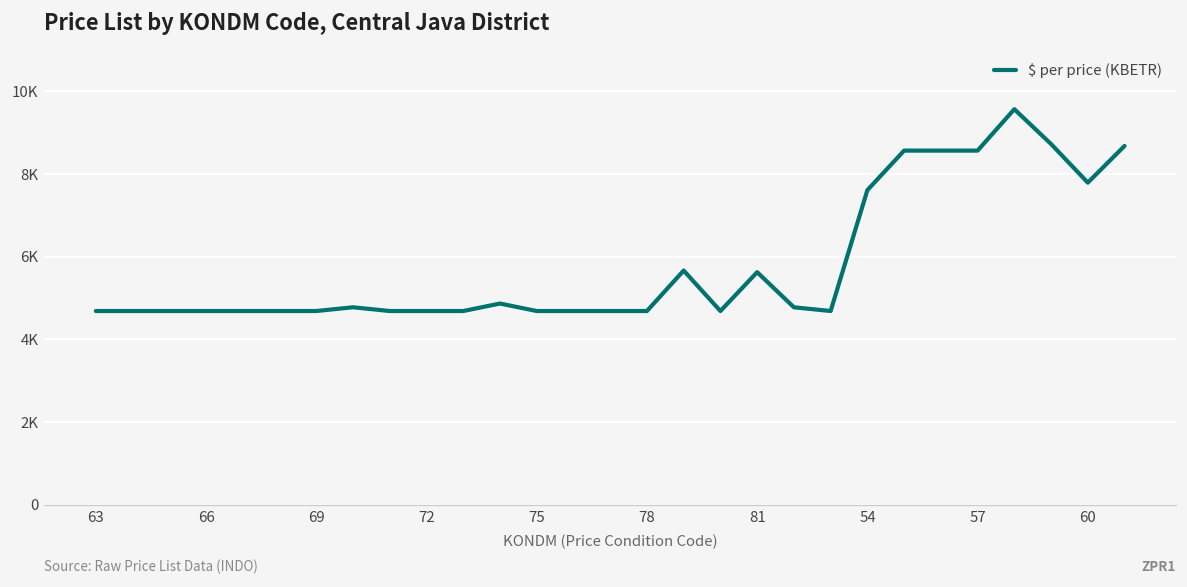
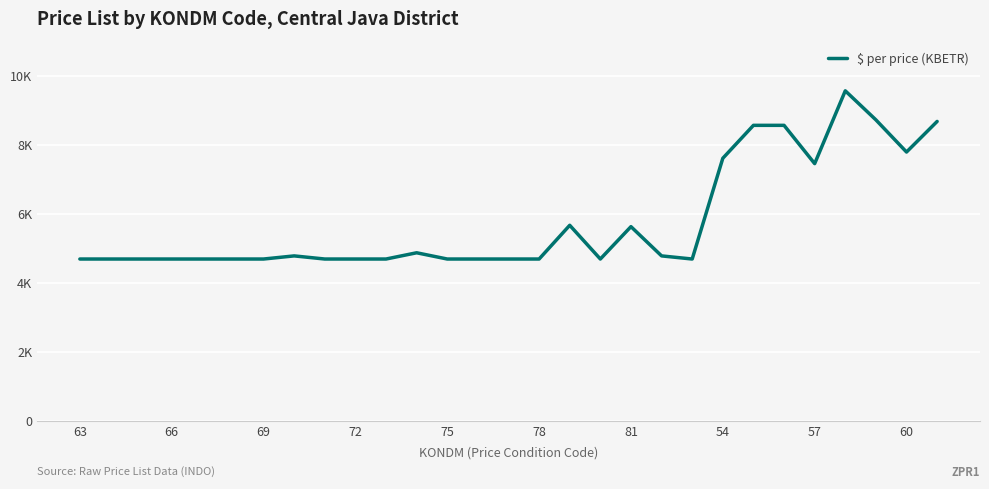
57: 8600 -> 7500
